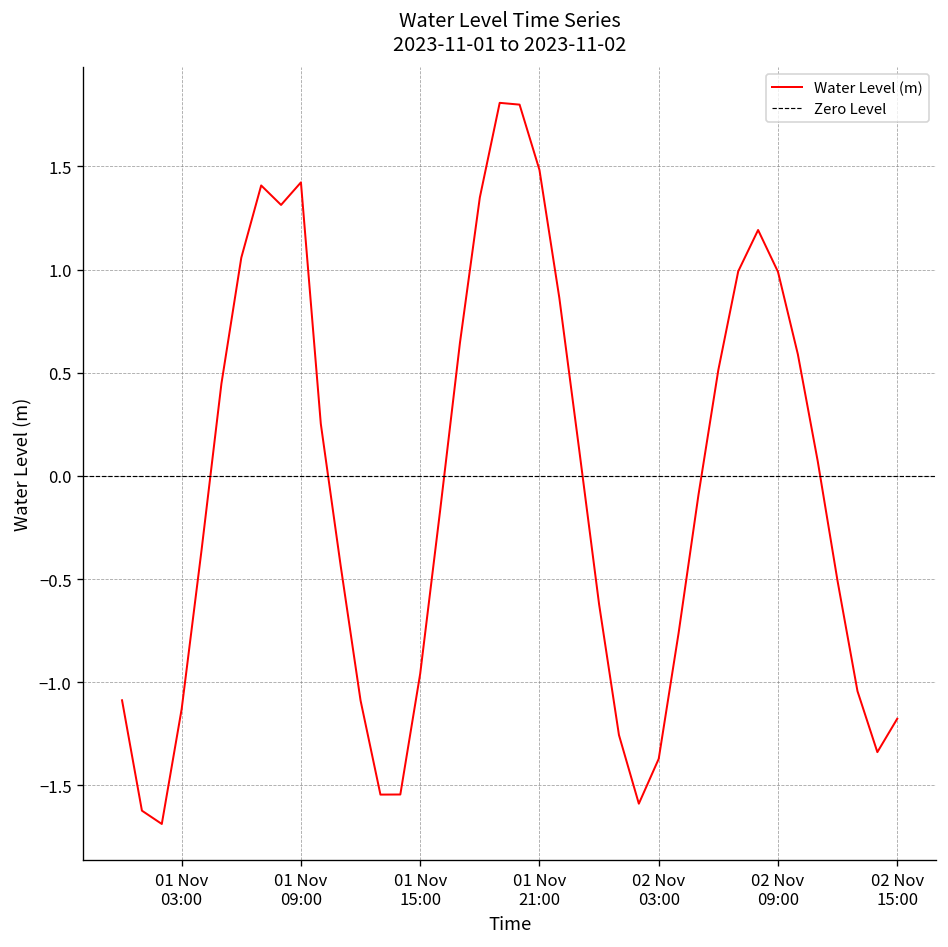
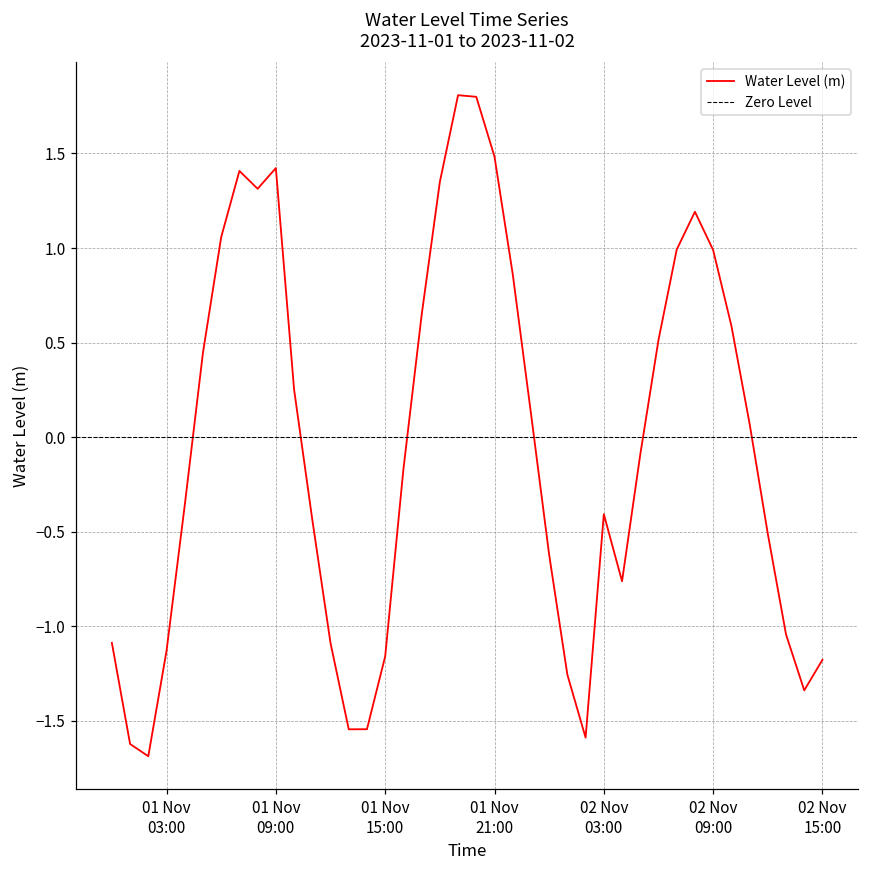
01 Nov 15:00: -0.96 -> -1.16
02 Nov 03:00: -1.37 -> -0.41
